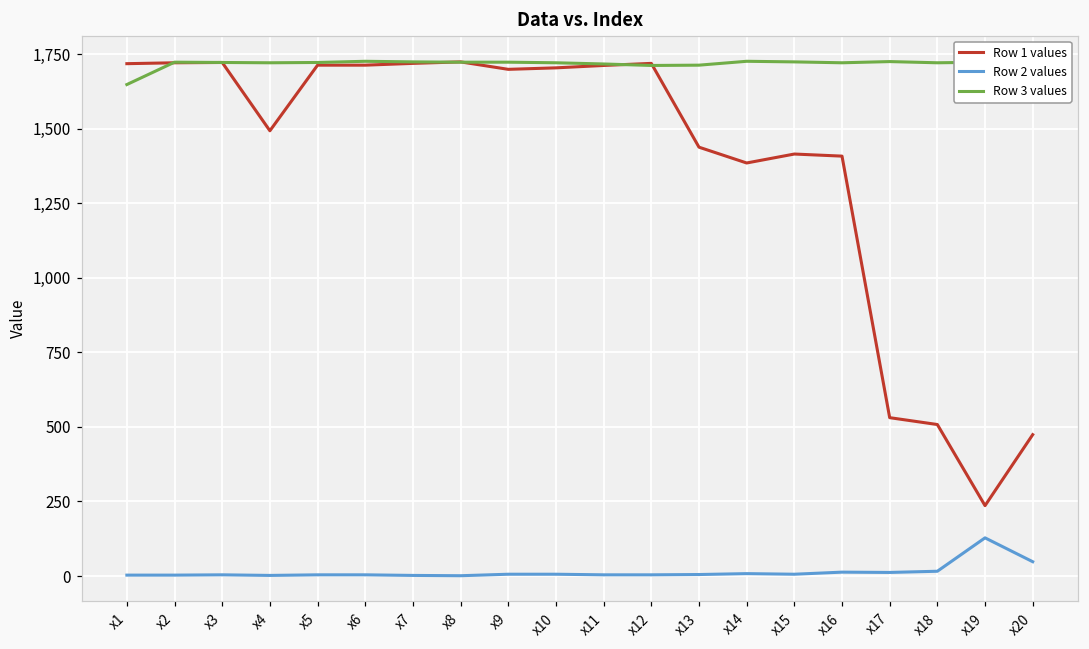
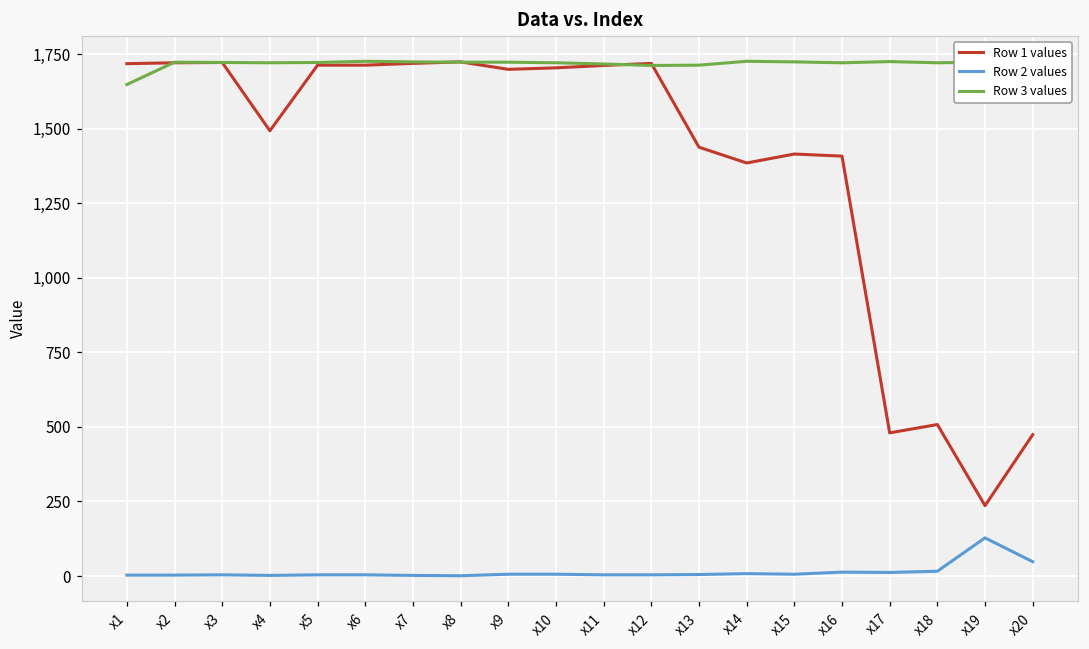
Row 1 values, x17: 530 -> 480
